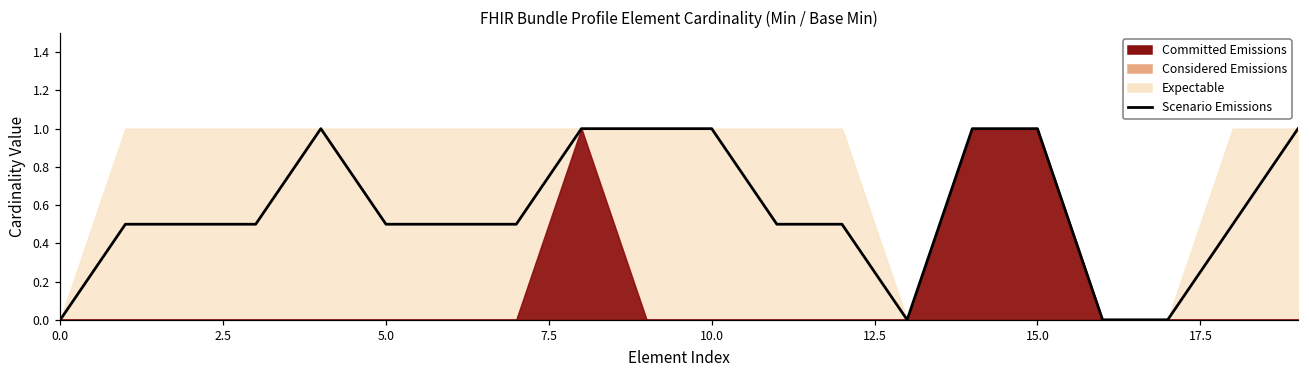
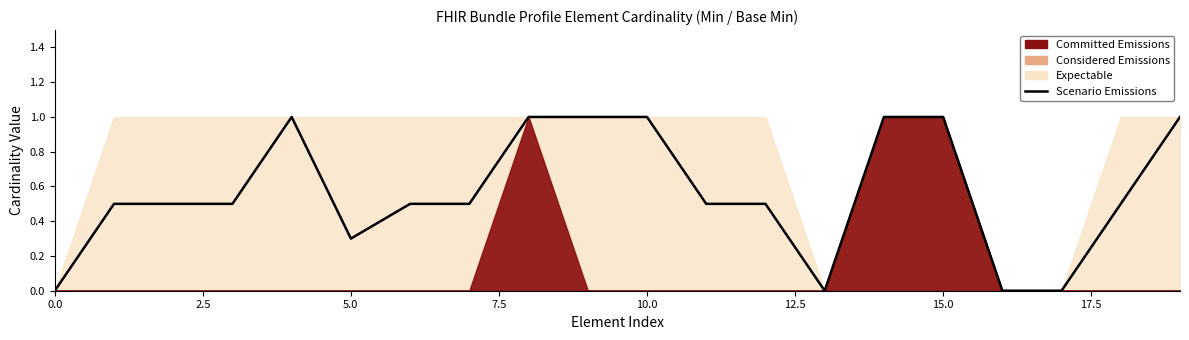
Scenario Emissions, 5.0: 0.5 -> 0.3
